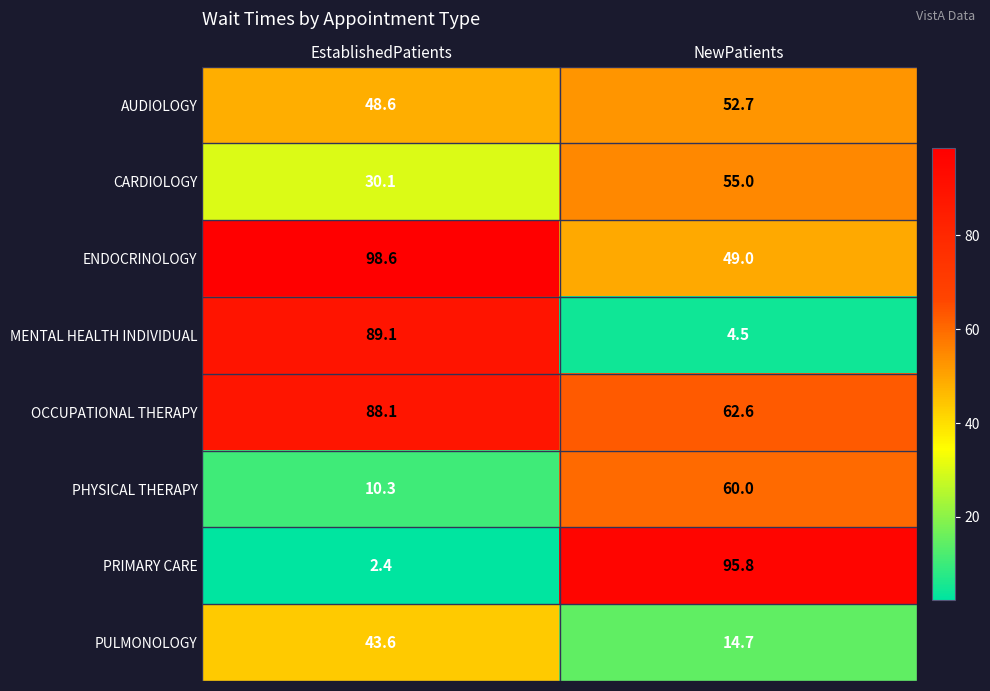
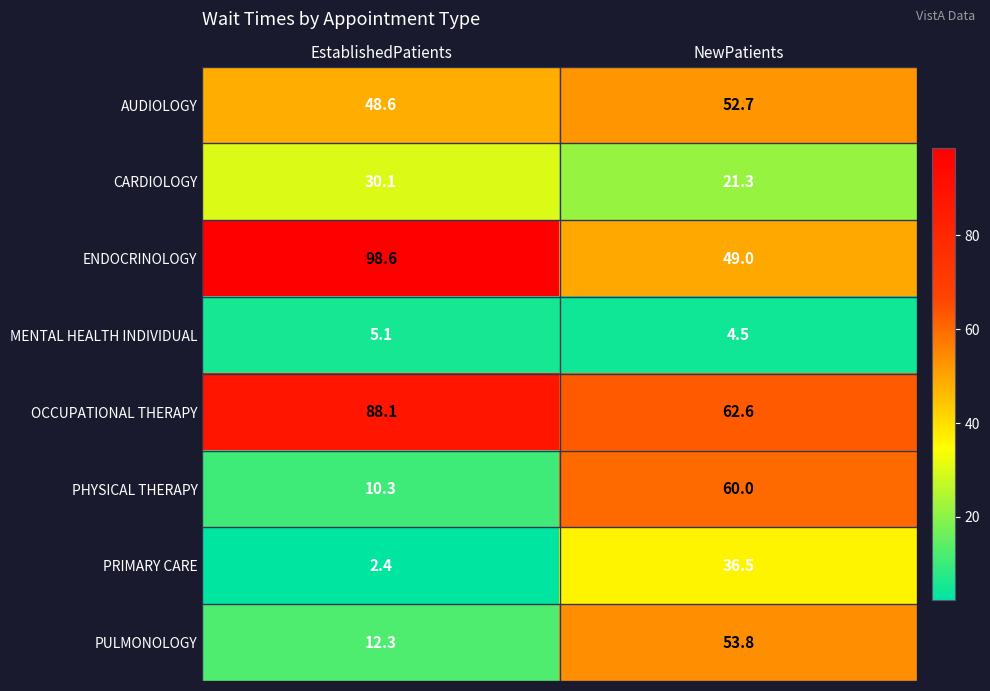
CARDIOLOGY, NewPatients: 55.0 -> 21.3
MENTAL HEALTH INDIVIDUAL, EstablishedPatients: 89.1 -> 5.1
PRIMARY CARE, NewPatients: 95.8 -> 36.5
PULMONOLOGY, EstablishedPatients: 43.6 -> 12.3
PULMONOLOGY, NewPatients: 14.7 -> 53.8
